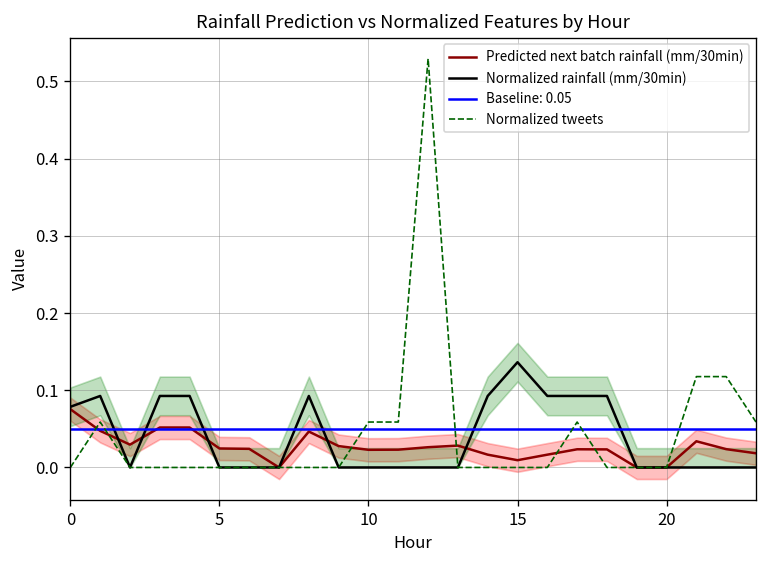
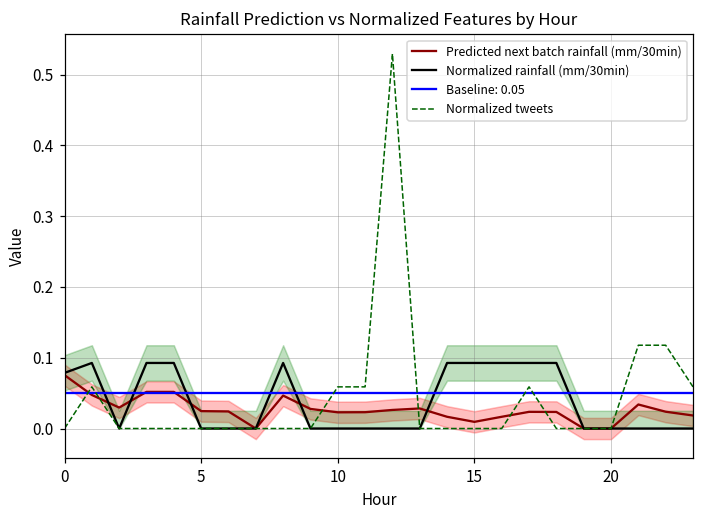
Normalized rainfall (mm/30min), 15: 0.14 -> 0.09
